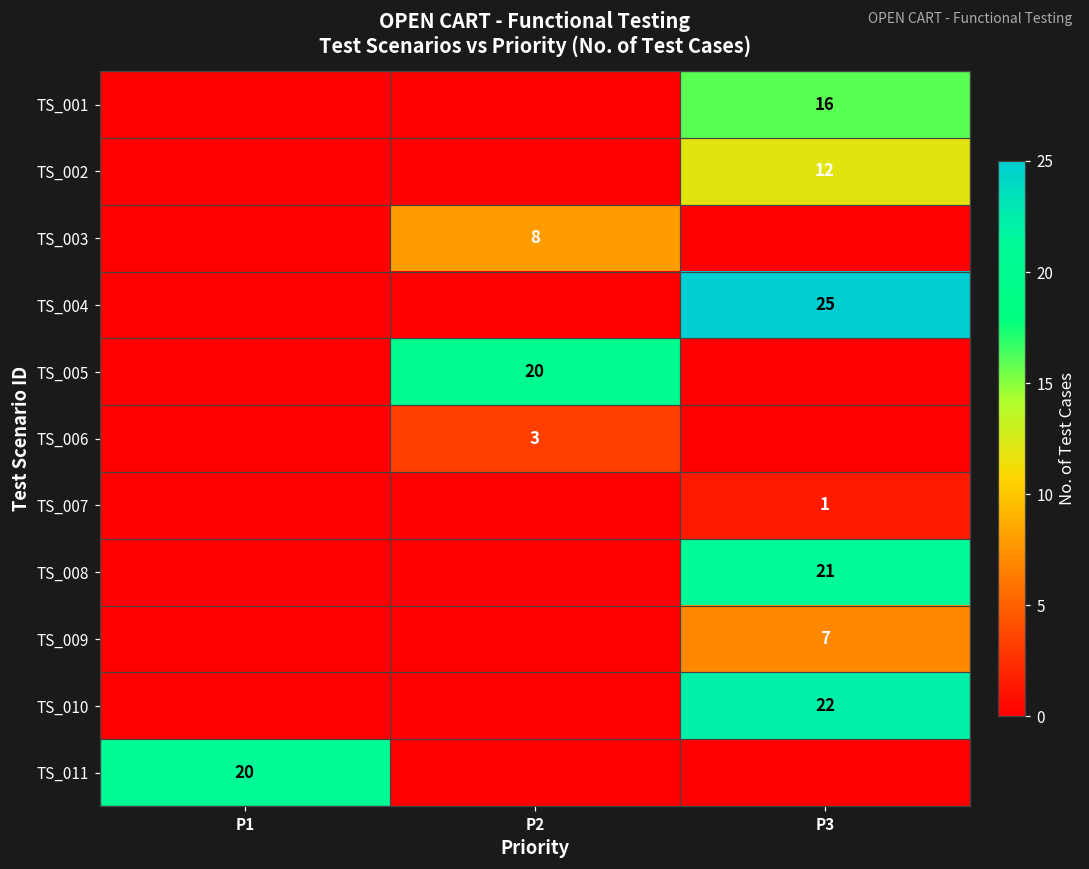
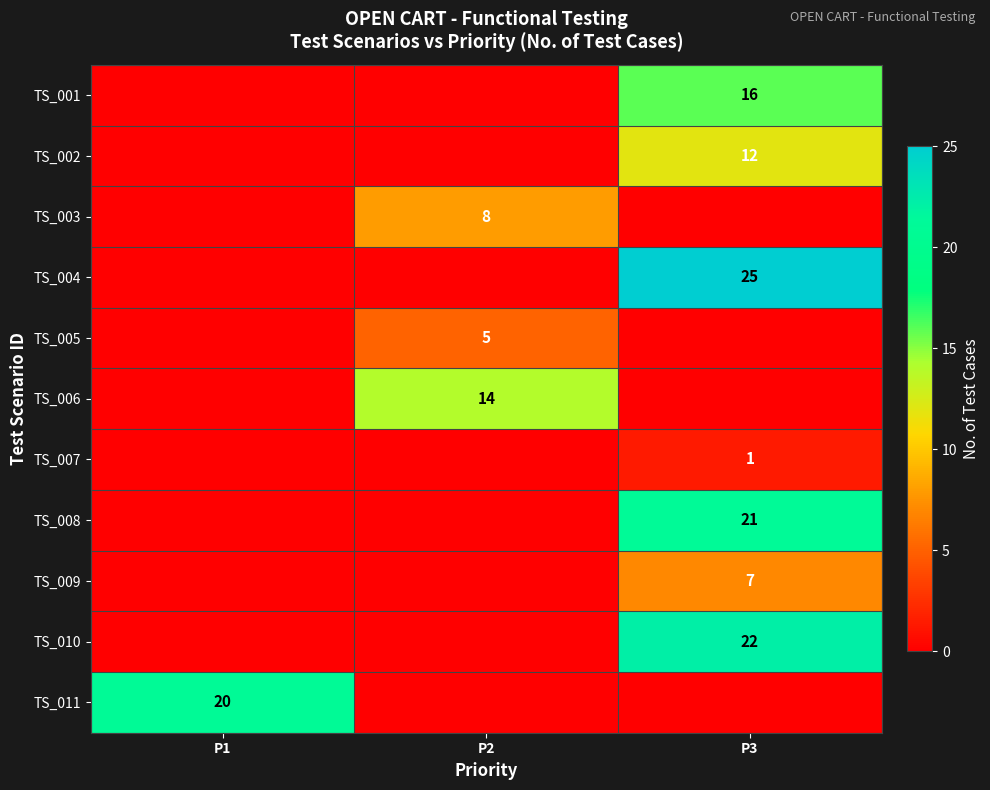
TS_005, P2: 20 -> 5
TS_006, P2: 3 -> 14
